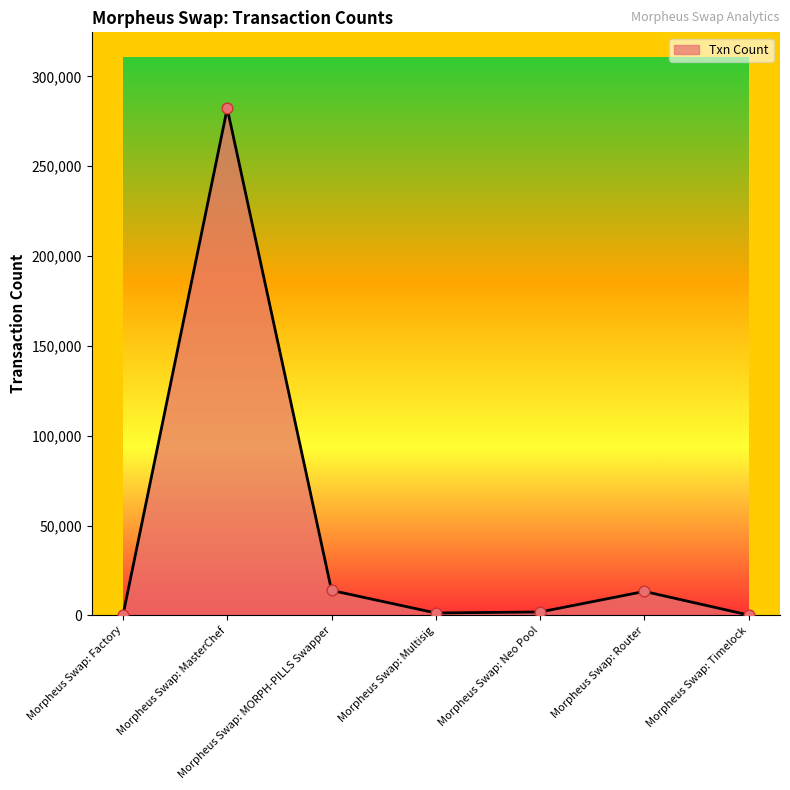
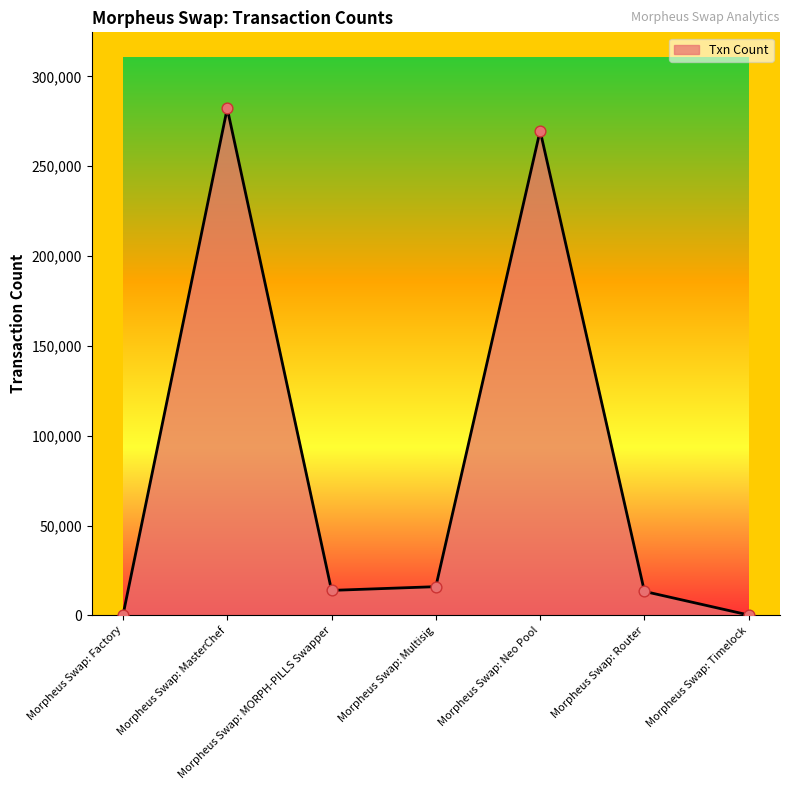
Morpheus Swap: Multisig: 1,000 -> 16,000
Morpheus Swap: Neo Pool: 2,000 -> 270,000
